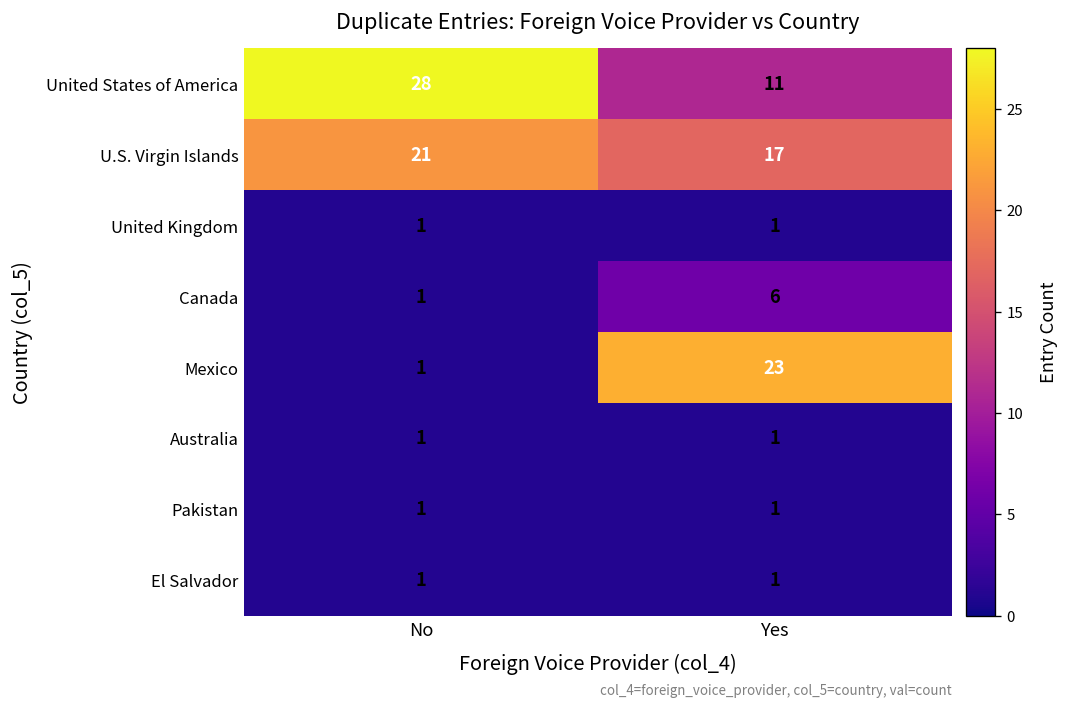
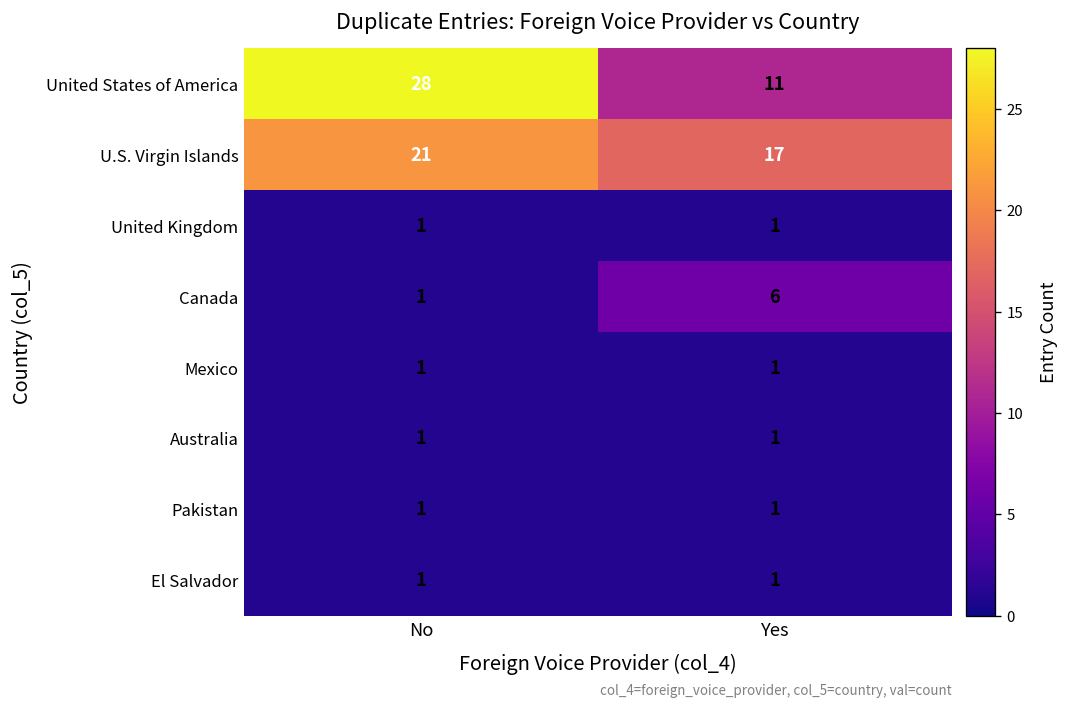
Mexico, Yes: 23 -> 1
